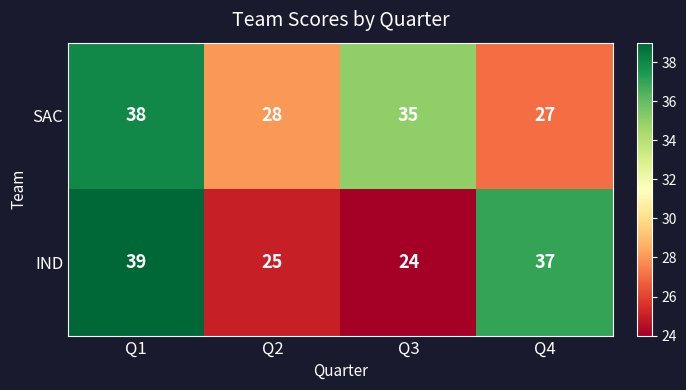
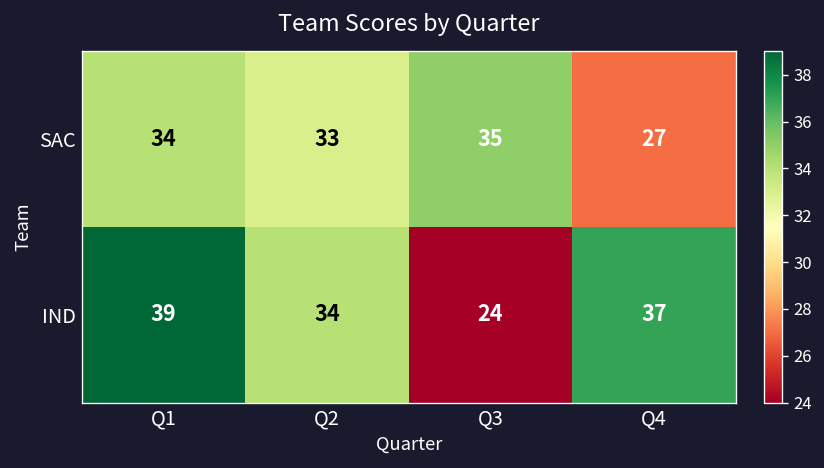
SAC, Q1: 38 -> 34
SAC, Q2: 28 -> 33
IND, Q2: 25 -> 34
